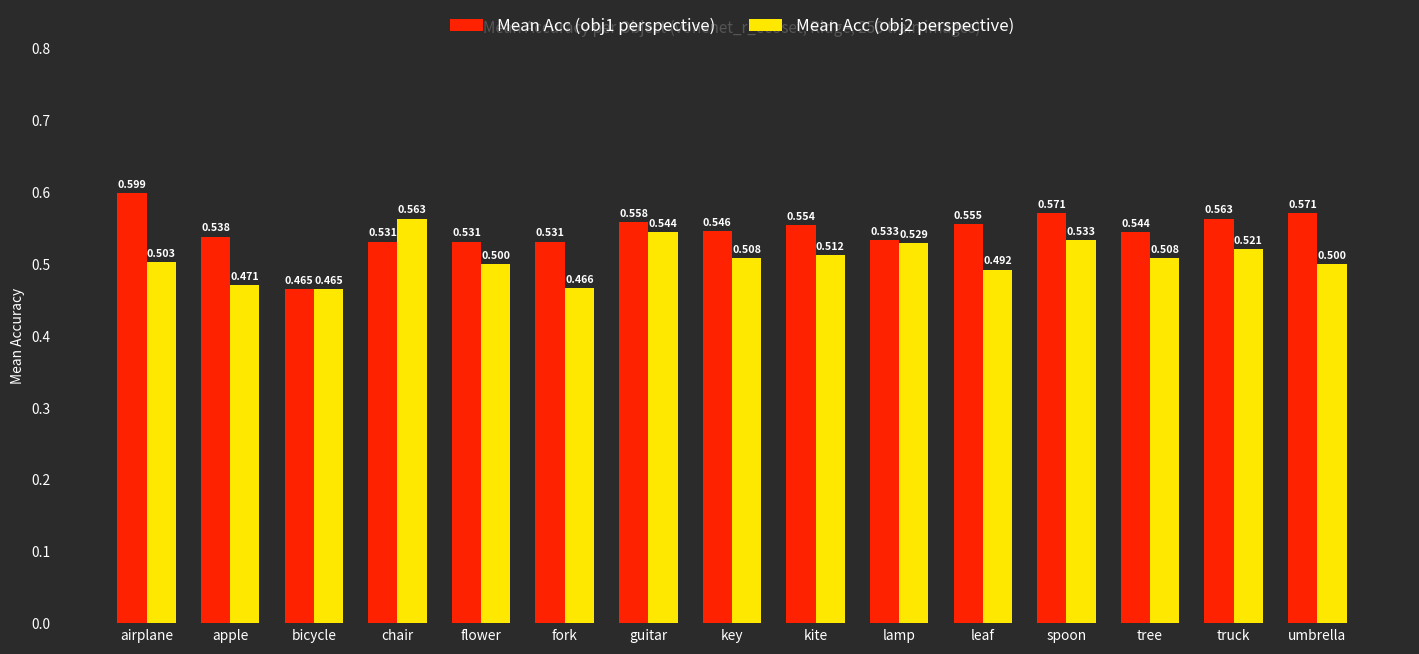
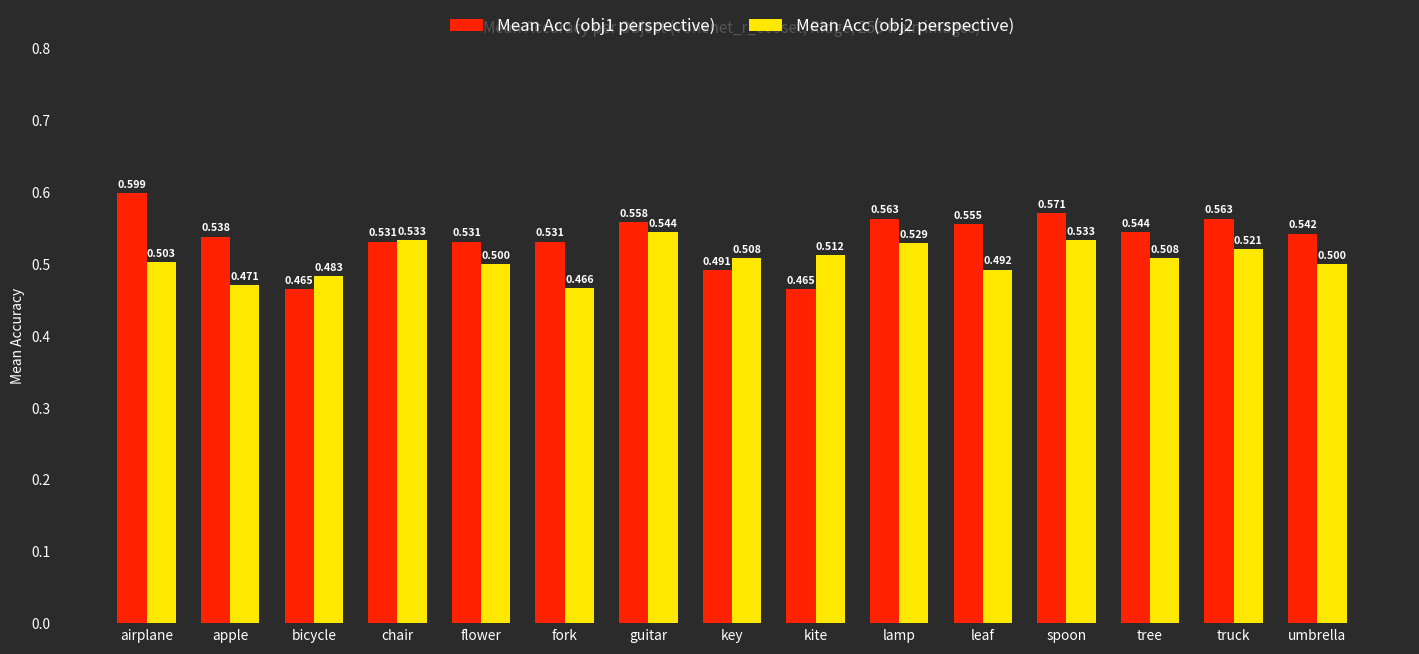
Mean Acc (obj2 perspective), bicycle: 0.465 -> 0.483
Mean Acc (obj2 perspective), chair: 0.563 -> 0.533
Mean Acc (obj1 perspective), key: 0.546 -> 0.491
Mean Acc (obj1 perspective), kite: 0.554 -> 0.465
Mean Acc (obj1 perspective), lamp: 0.533 -> 0.563
Mean Acc (obj1 perspective), umbrella: 0.571 -> 0.542
